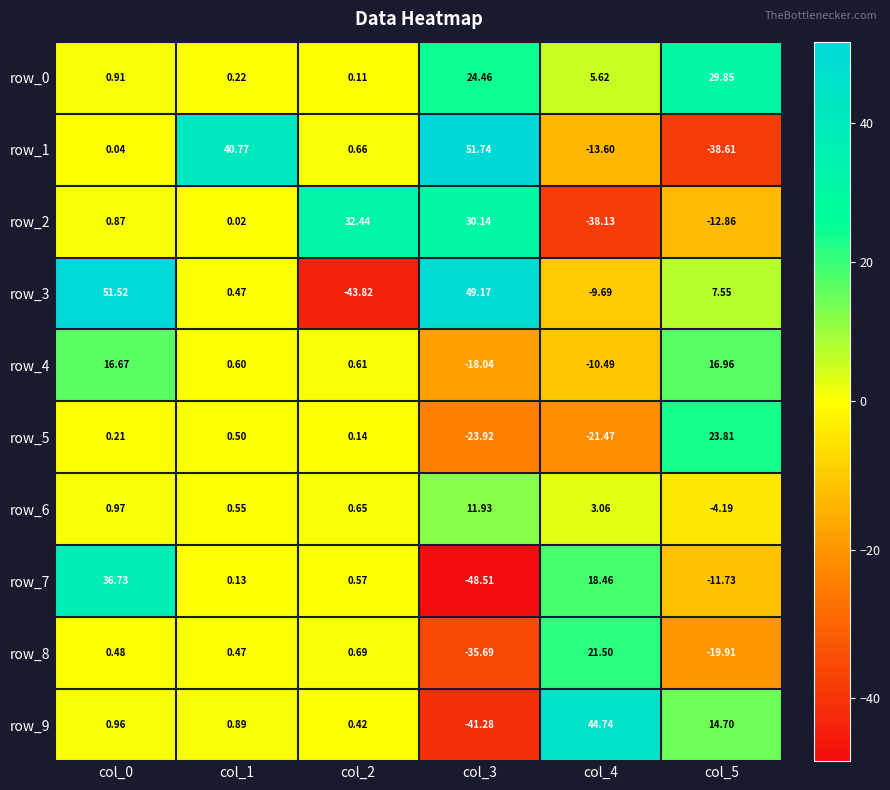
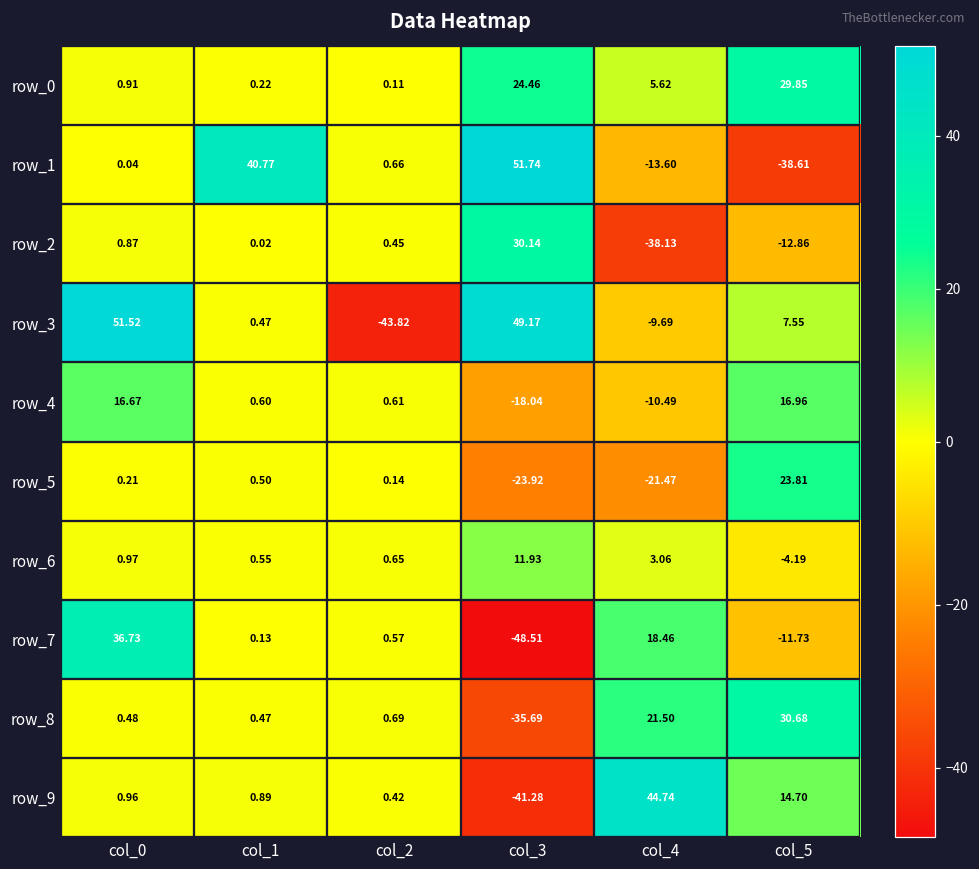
row_2, col_2: 32.44 -> 0.45
row_8, col_5: -19.91 -> 30.68
